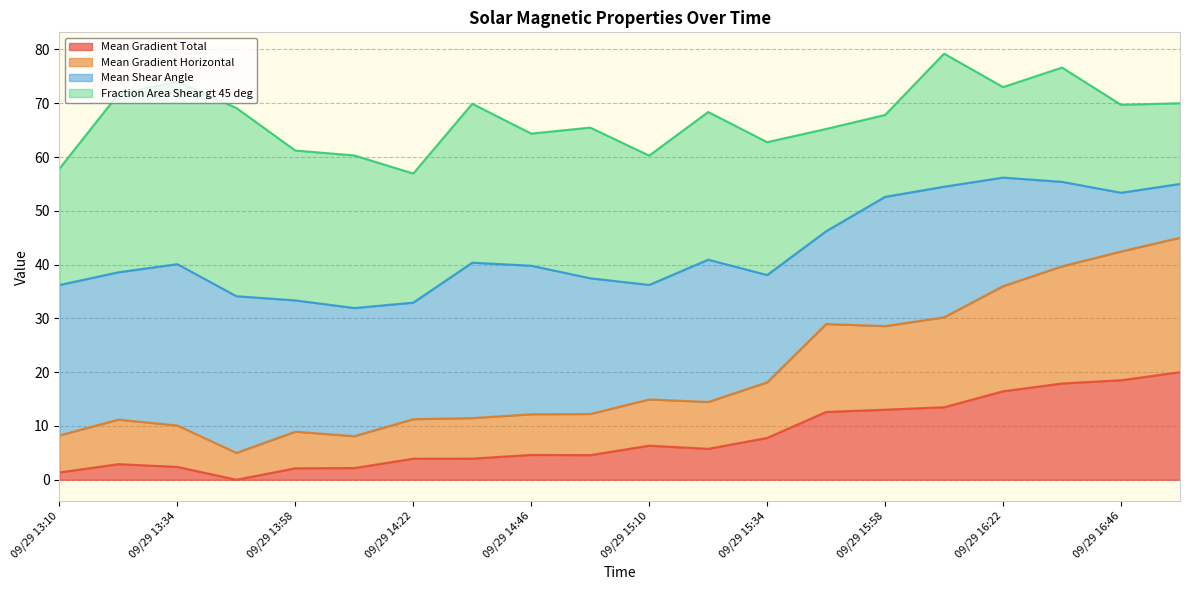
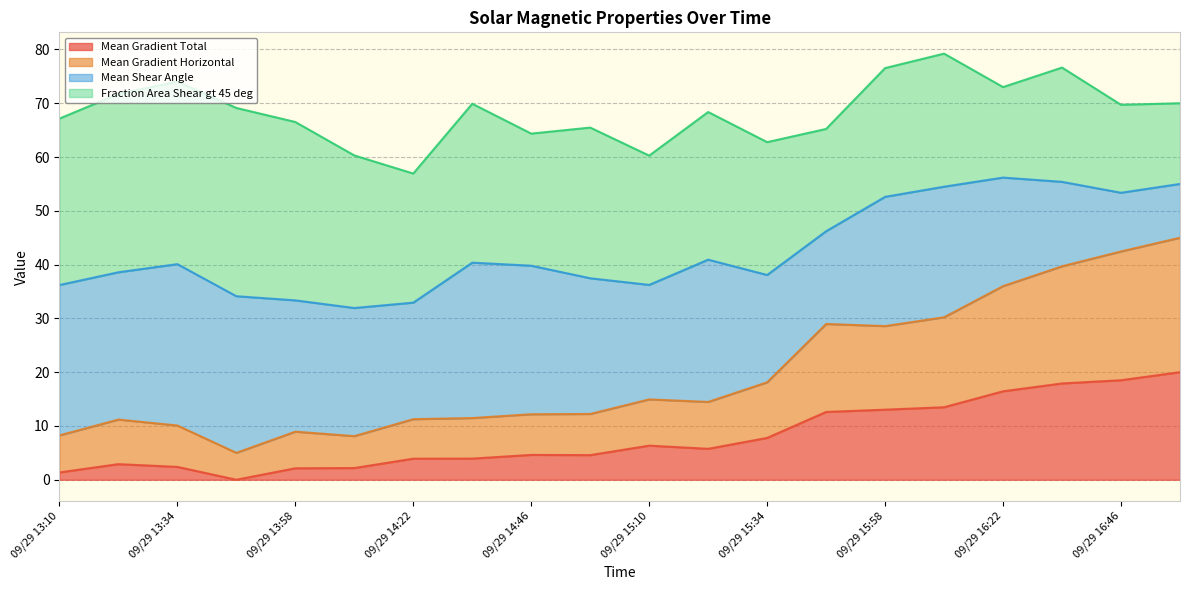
Fraction Area Shear gt 45 deg, 09/29 13:10: 22 -> 31
Fraction Area Shear gt 45 deg, 09/29 13:58: 28 -> 33
Fraction Area Shear gt 45 deg, 09/29 15:58: 15 -> 24
